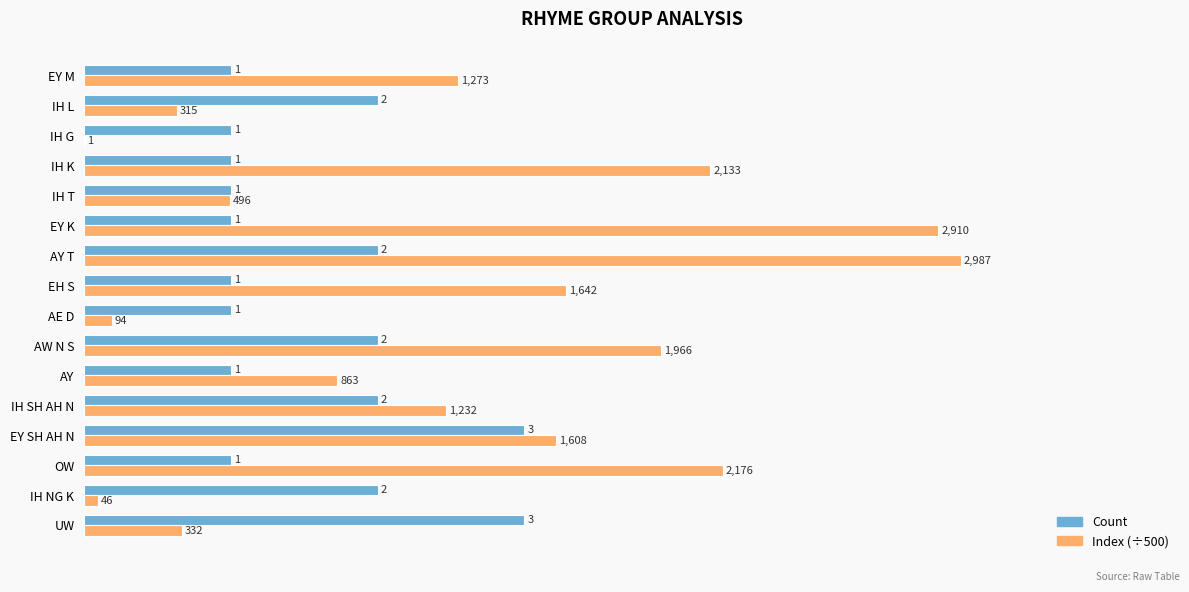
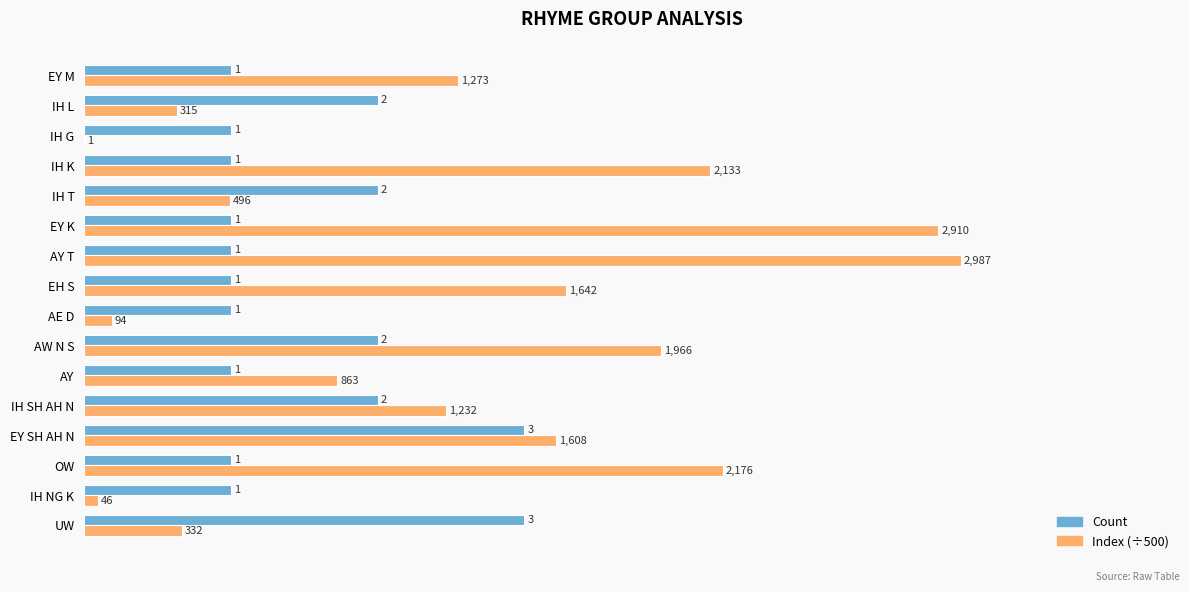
Count, IH T: 1 -> 2
Count, AY T: 2 -> 1
Count, IH NG K: 2 -> 1
